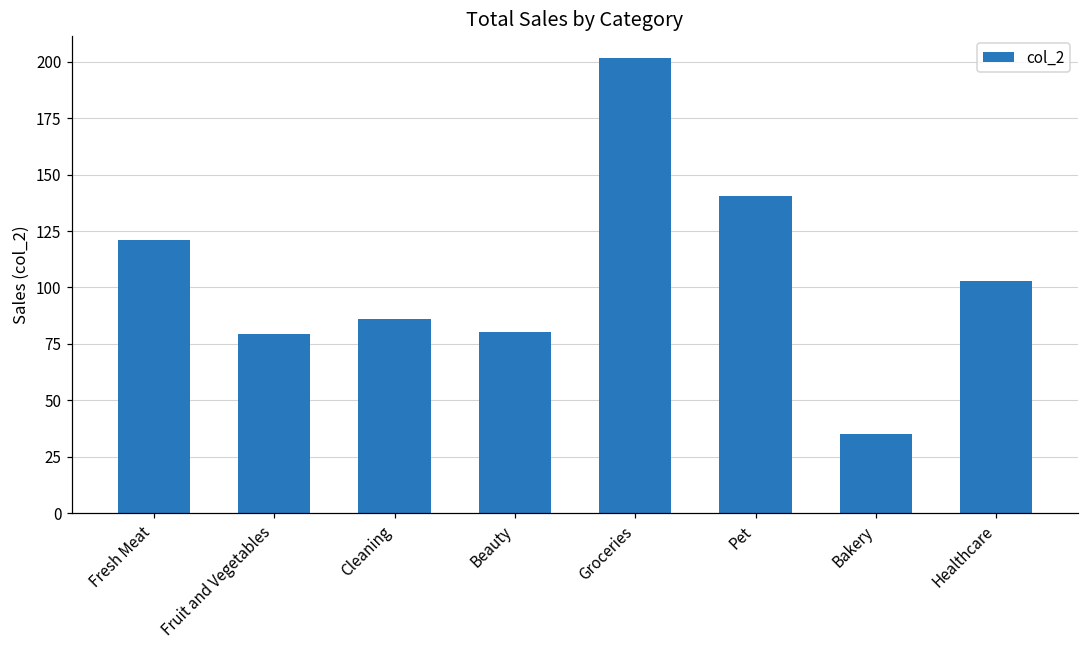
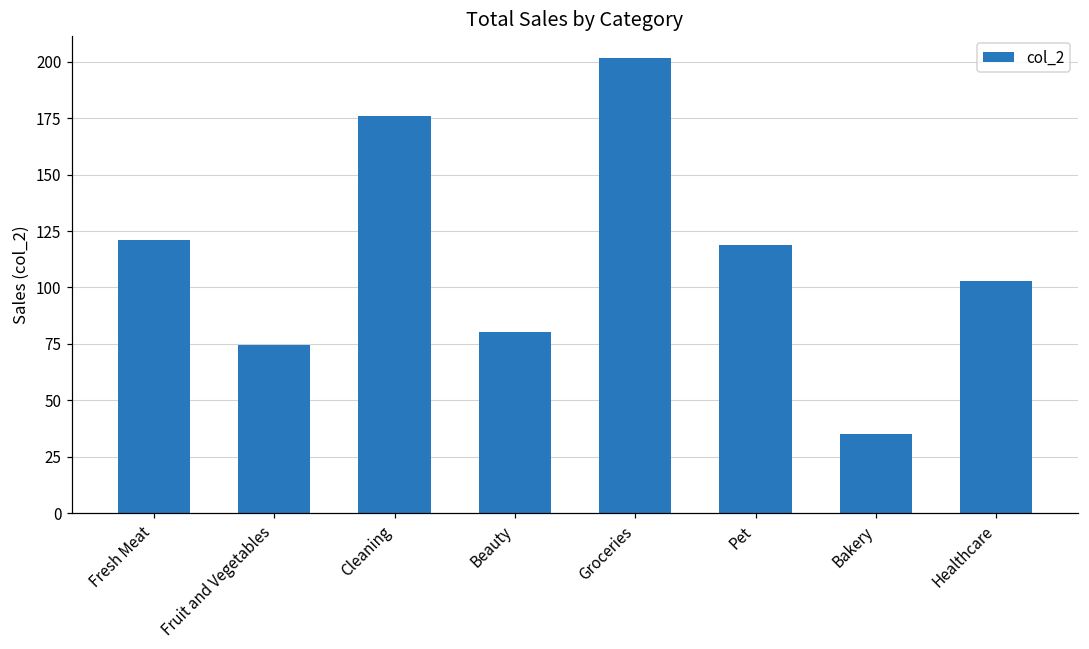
Fruit and Vegetables: 79 -> 75
Cleaning: 86 -> 176
Pet: 141 -> 119
